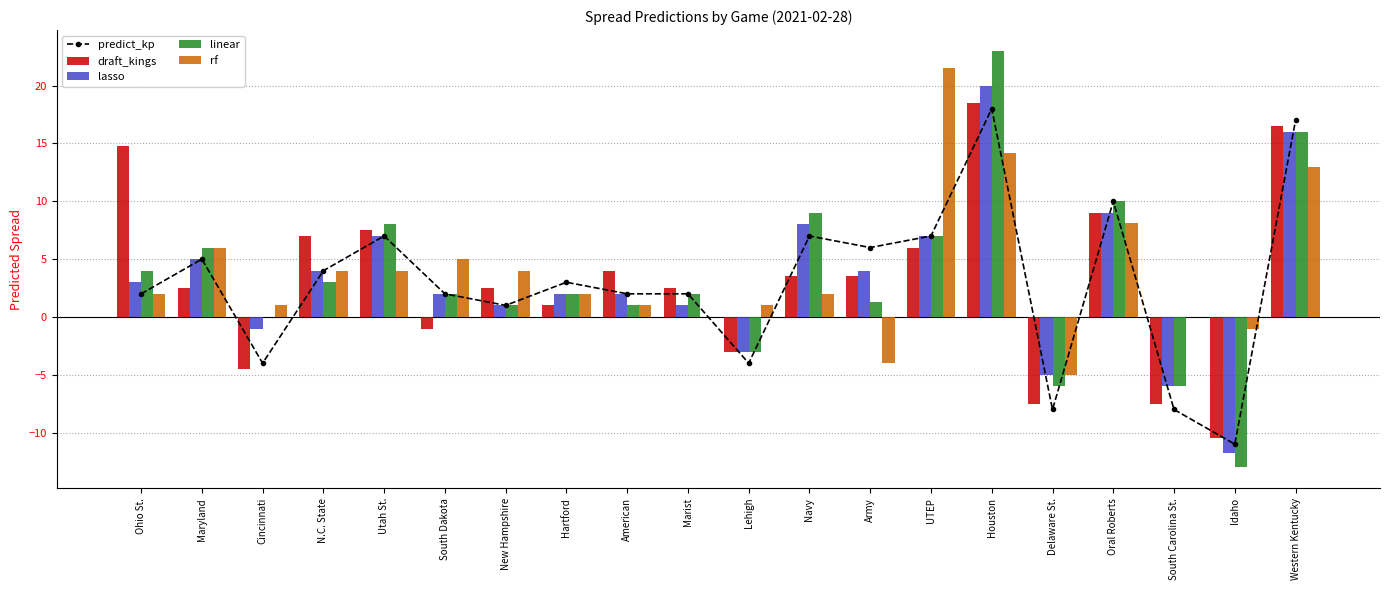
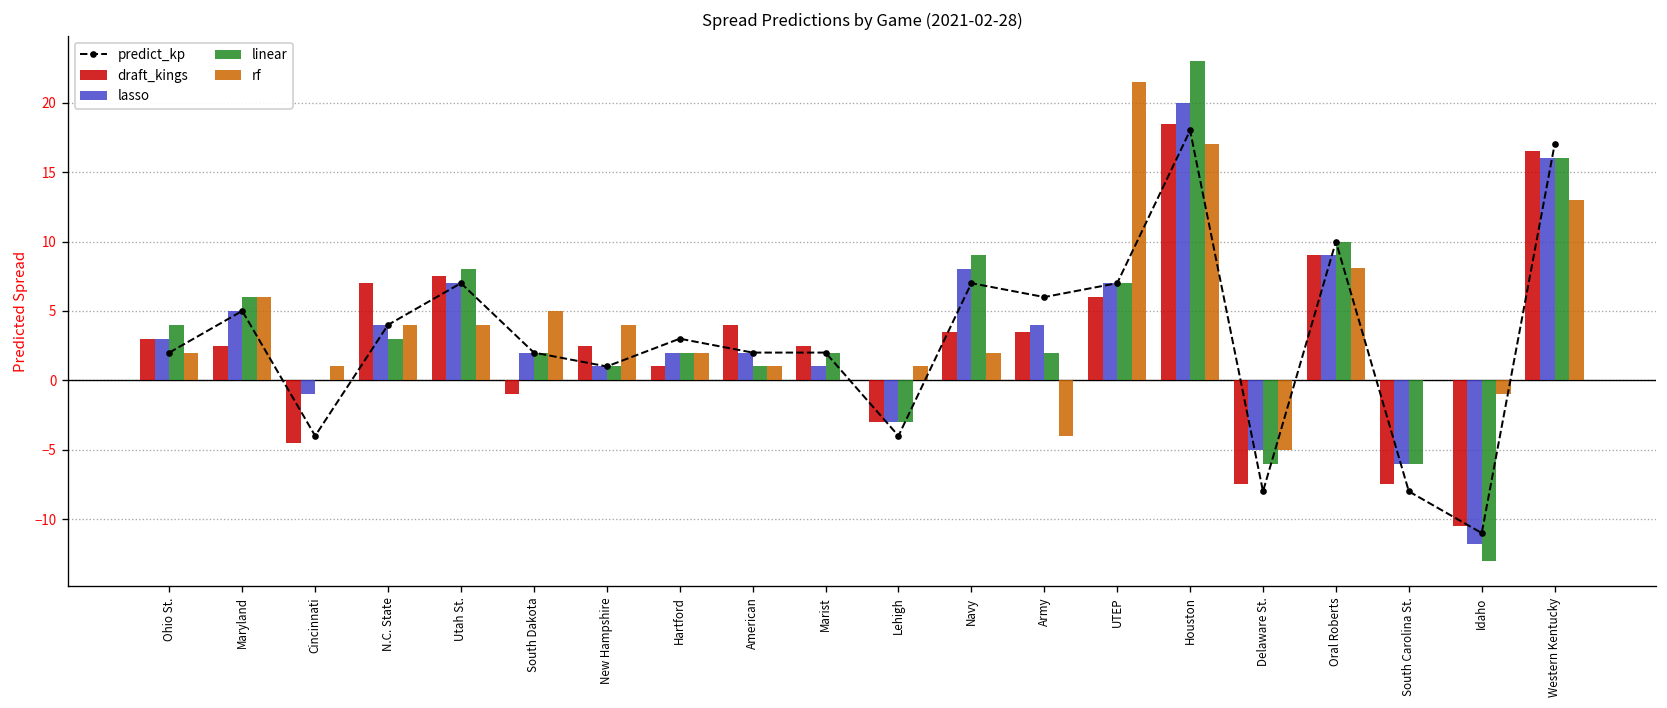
draft_kings, Ohio St.: 14.8 -> 3.0
linear, Army: 1.3 -> 2.0
rf, Houston: 14.2 -> 17.0
